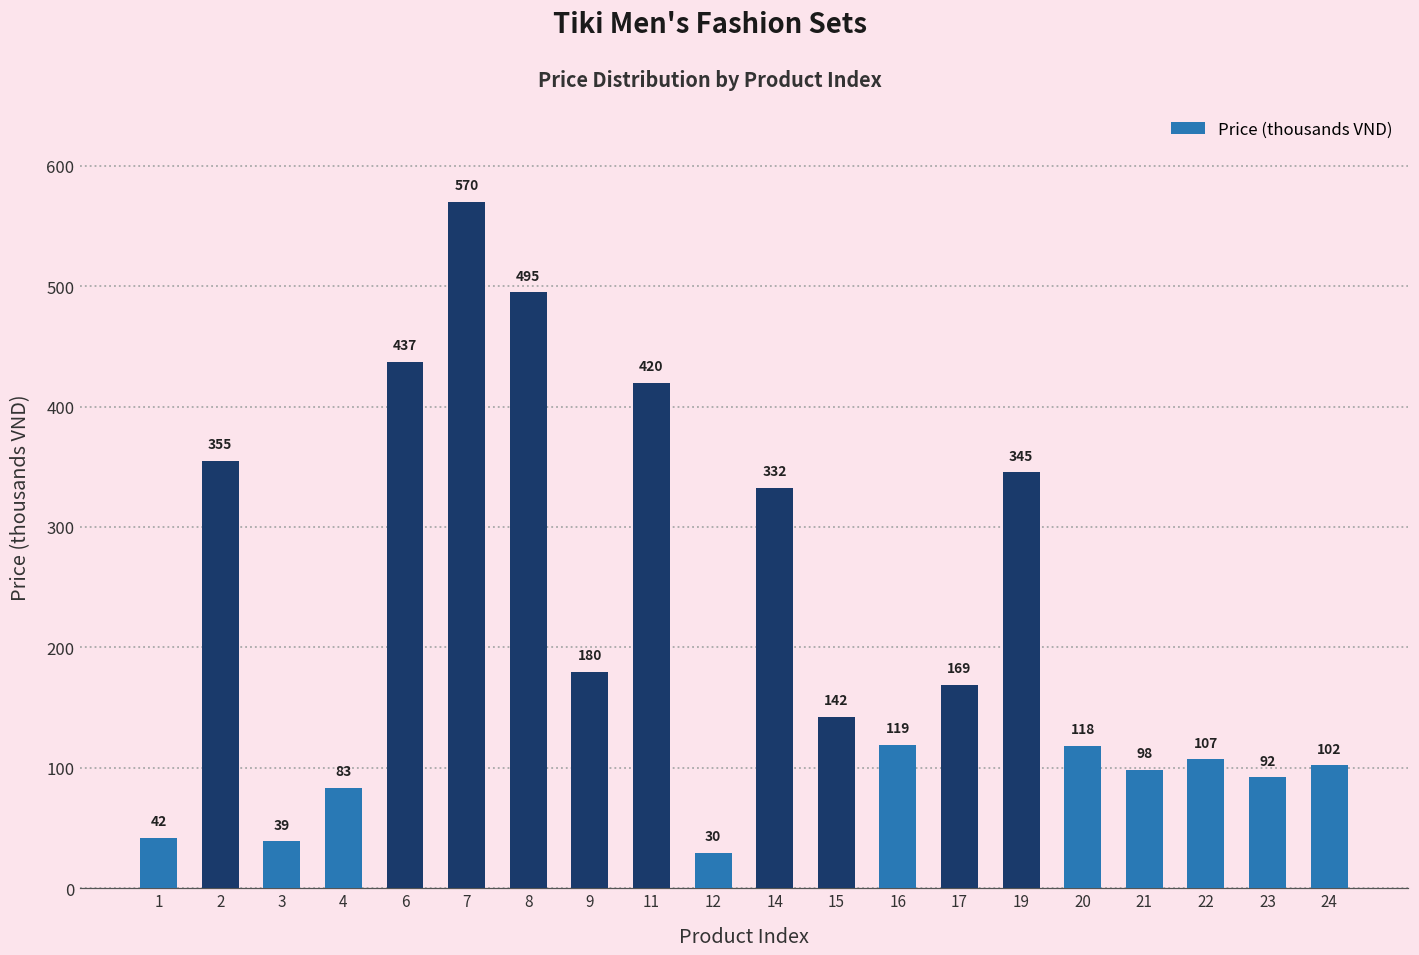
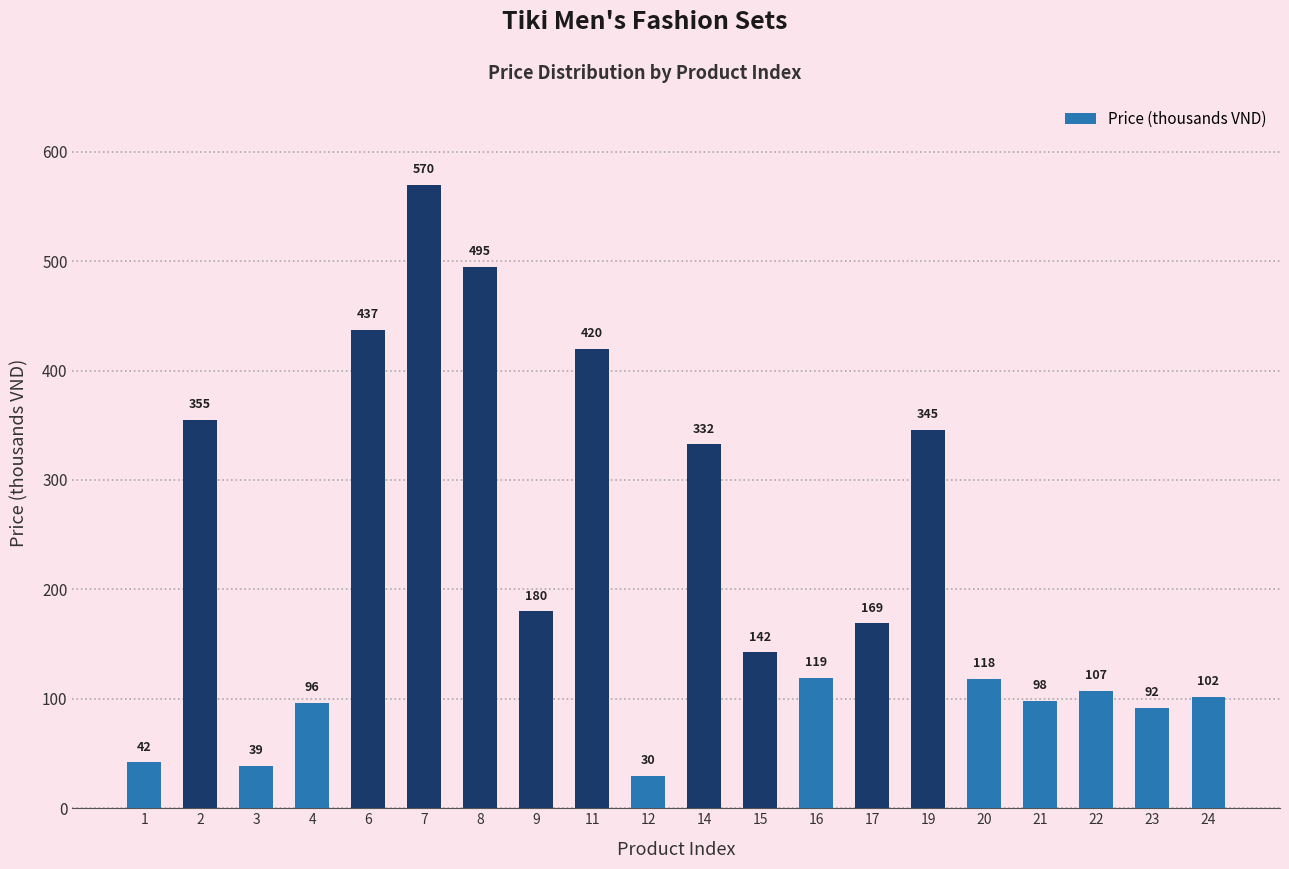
4: 83 -> 96
